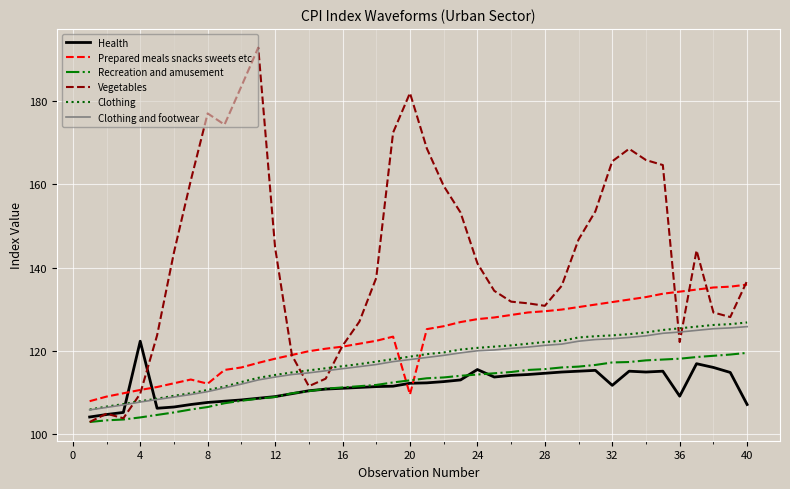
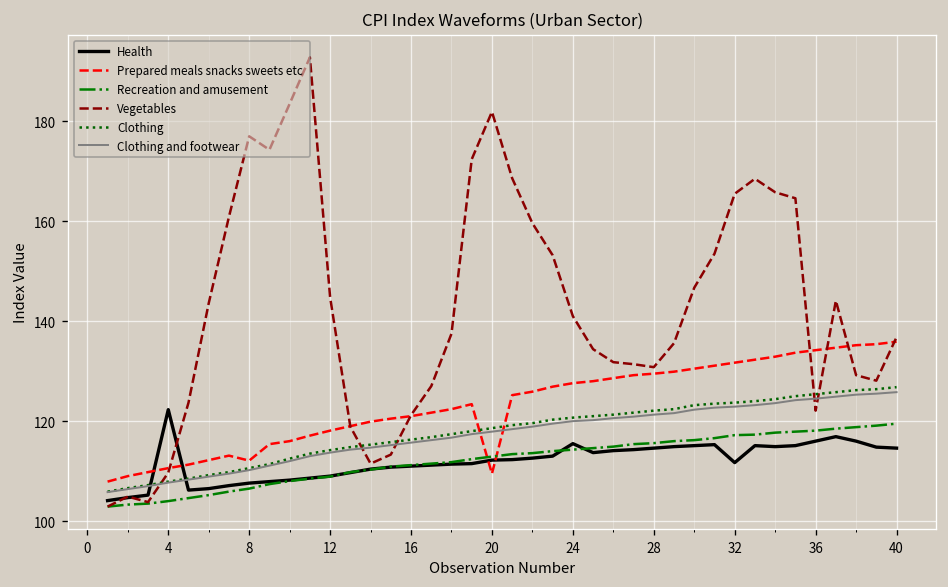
Health, 36: 109 -> 116
Health, 40: 107 -> 115
